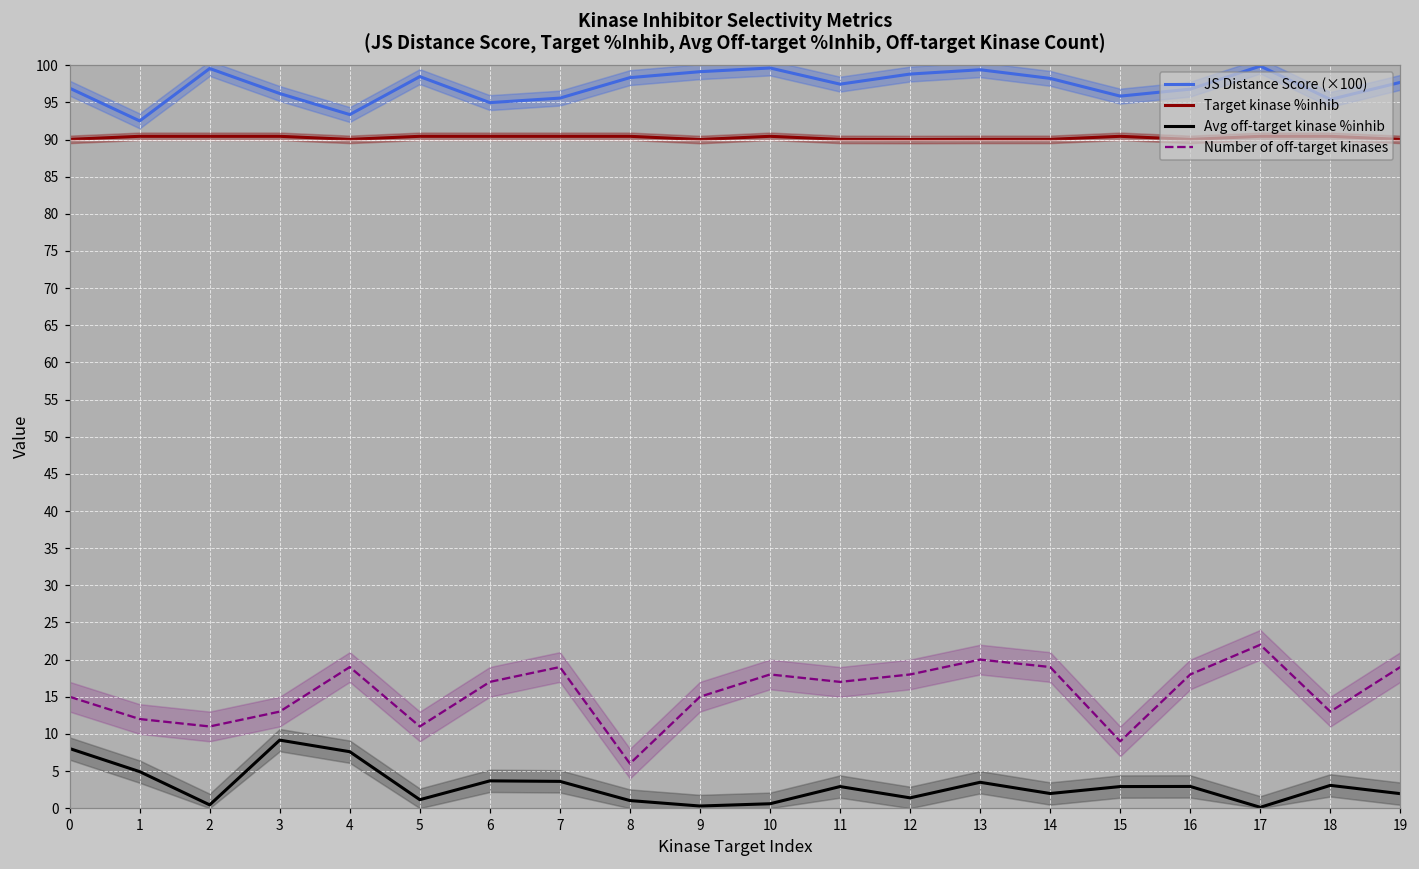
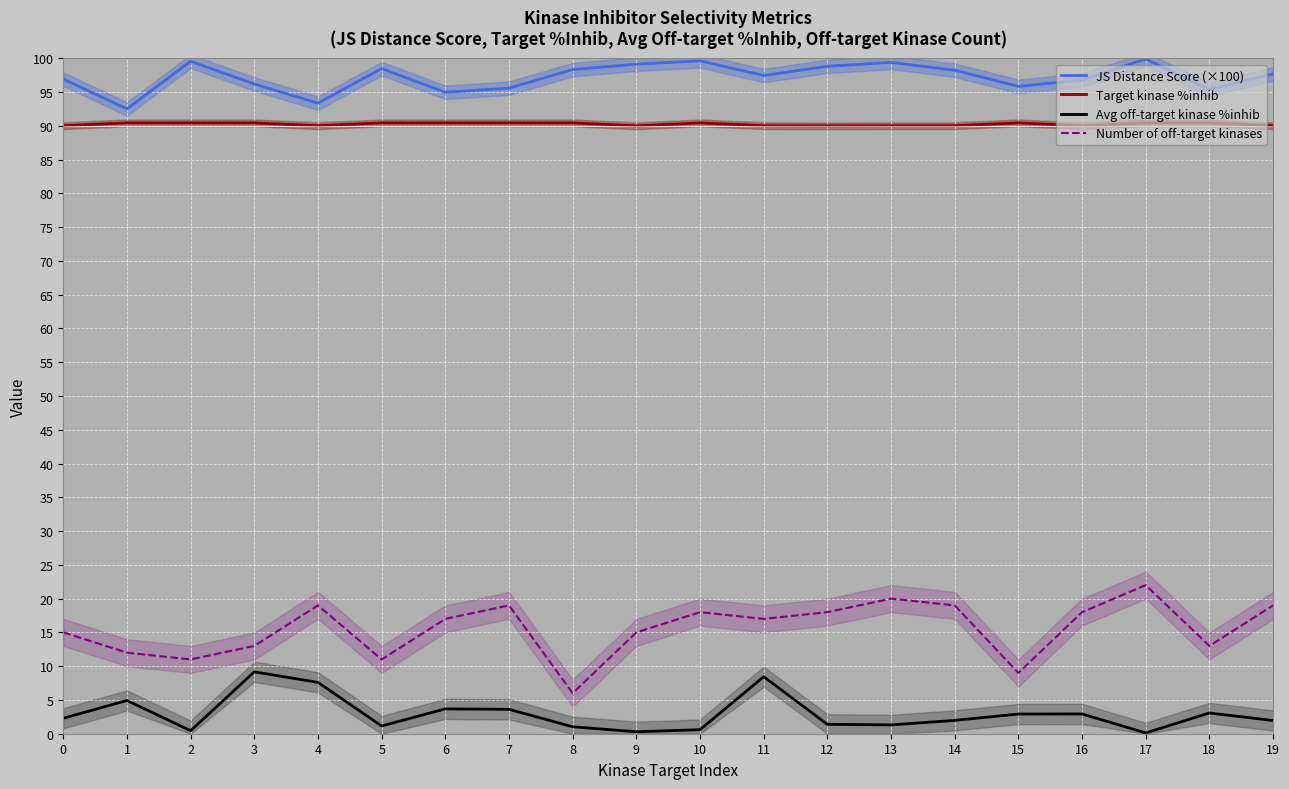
Avg off-target kinase %inhib, 0: 8 -> 2
Avg off-target kinase %inhib, 11: 3 -> 8
Avg off-target kinase %inhib, 13: 3 -> 1
